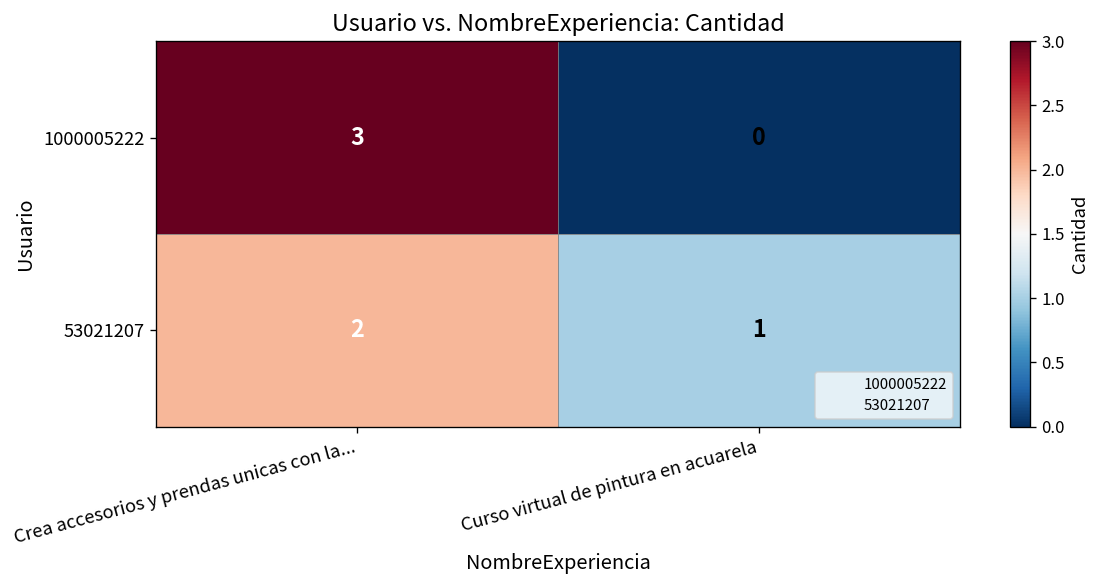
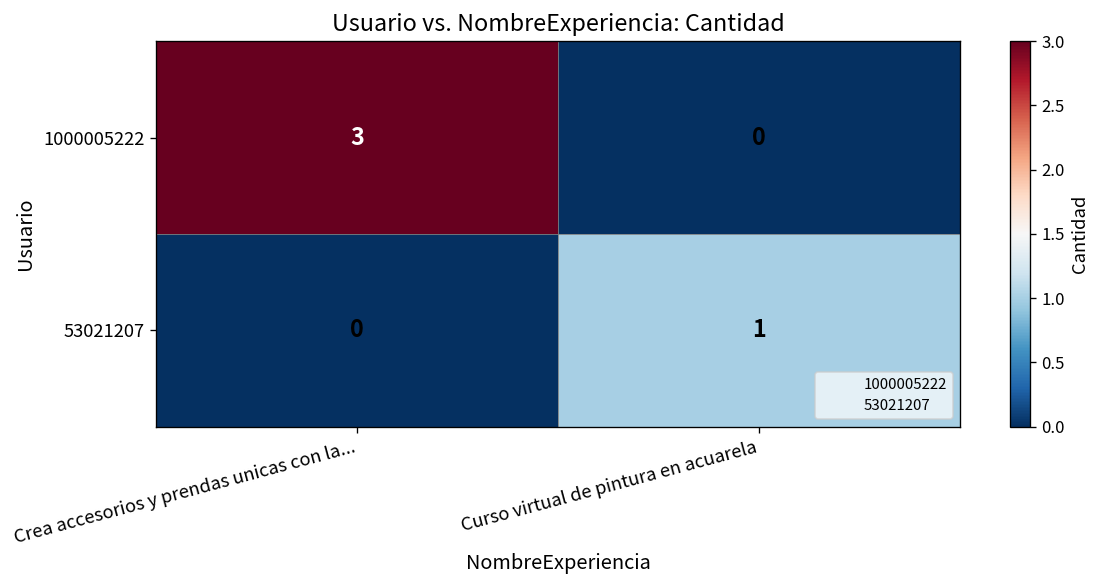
53021207, Crea accesorios y prendas unicas con la...: 2 -> 0
